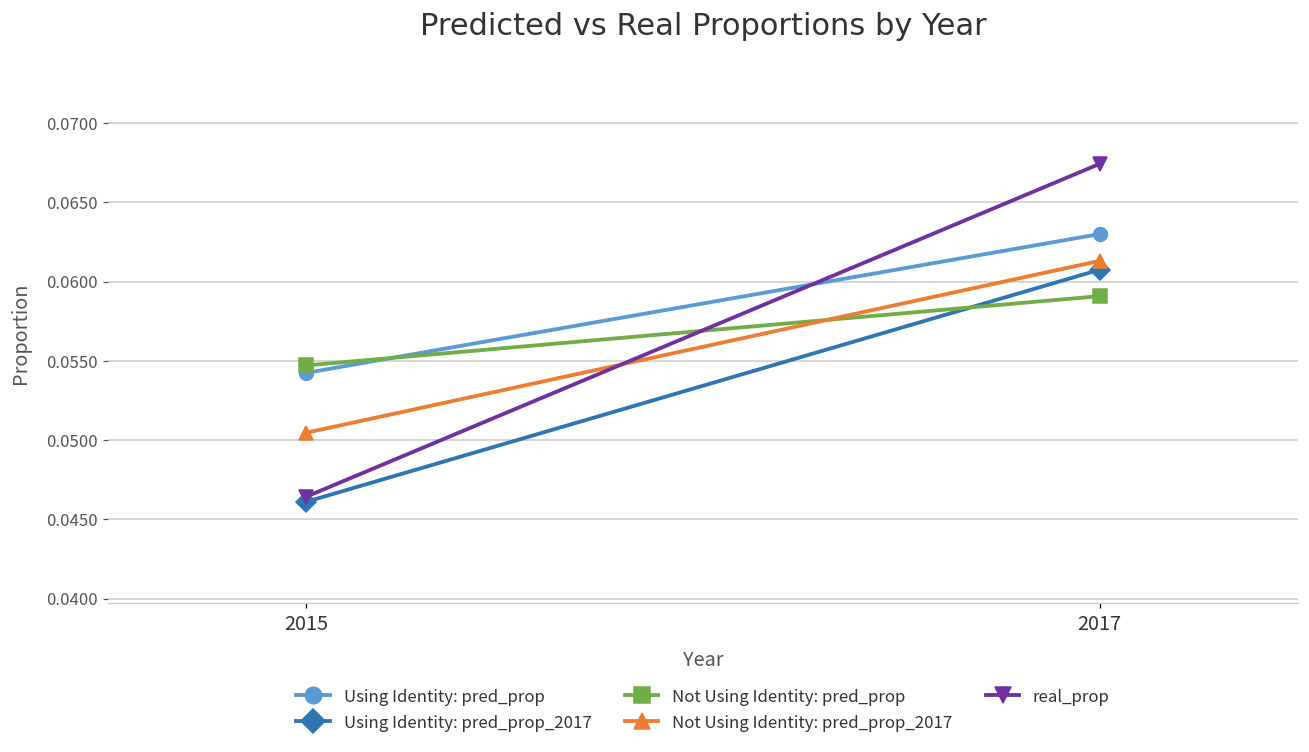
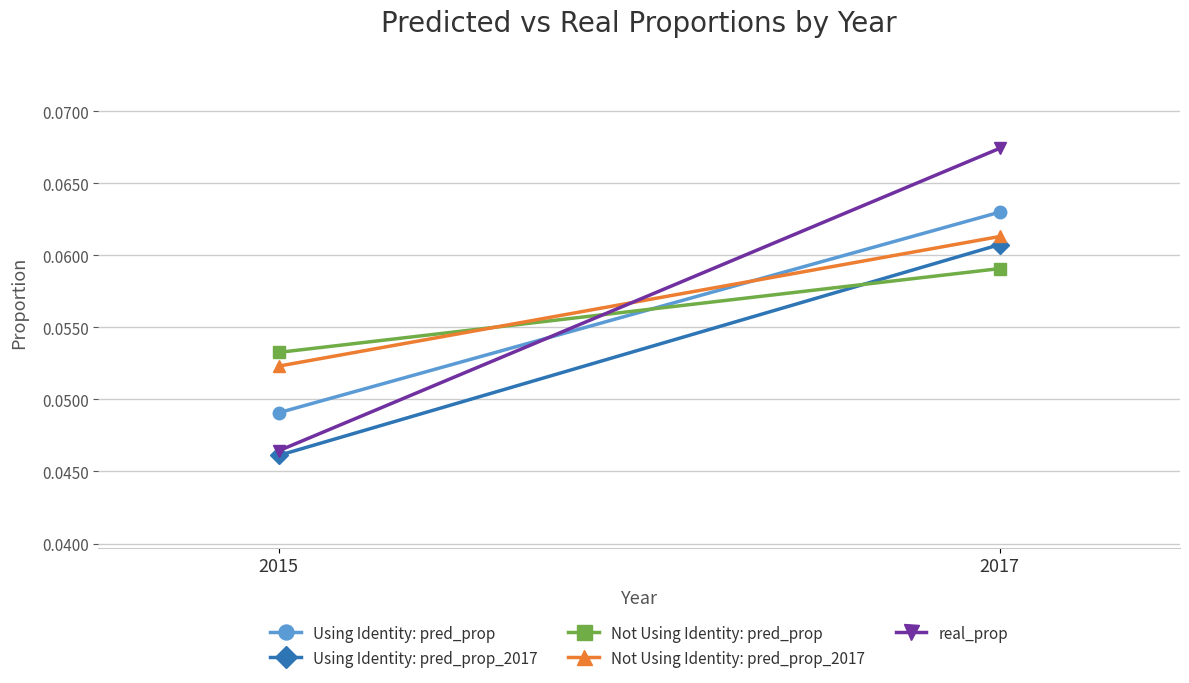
Using Identity: pred_prop, 2015: 0.0542 -> 0.0491
Not Using Identity: pred_prop, 2015: 0.0547 -> 0.0533
Not Using Identity: pred_prop_2017, 2015: 0.0505 -> 0.0523
